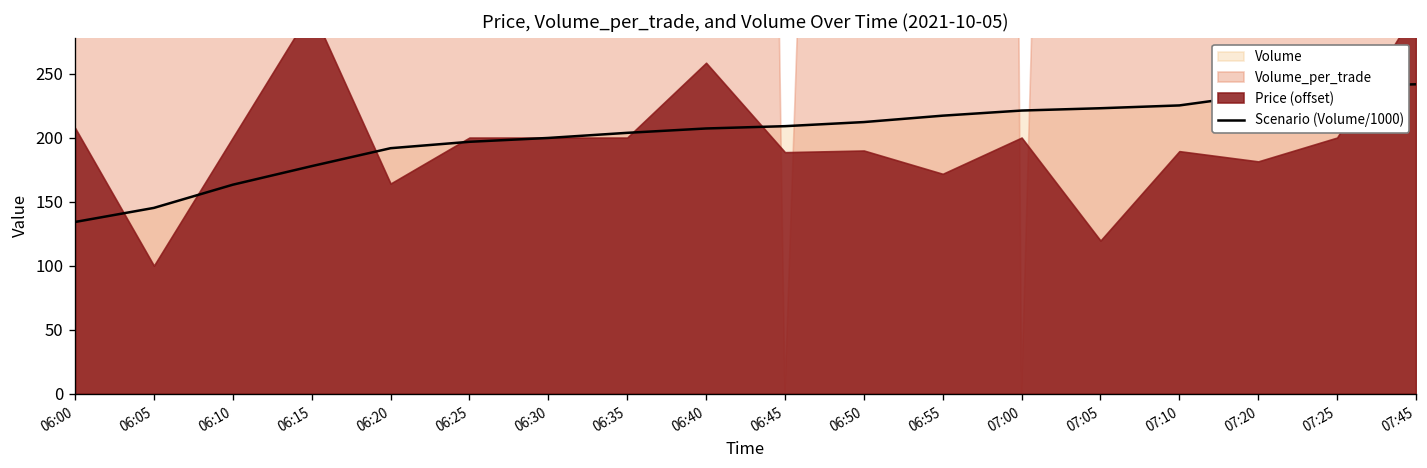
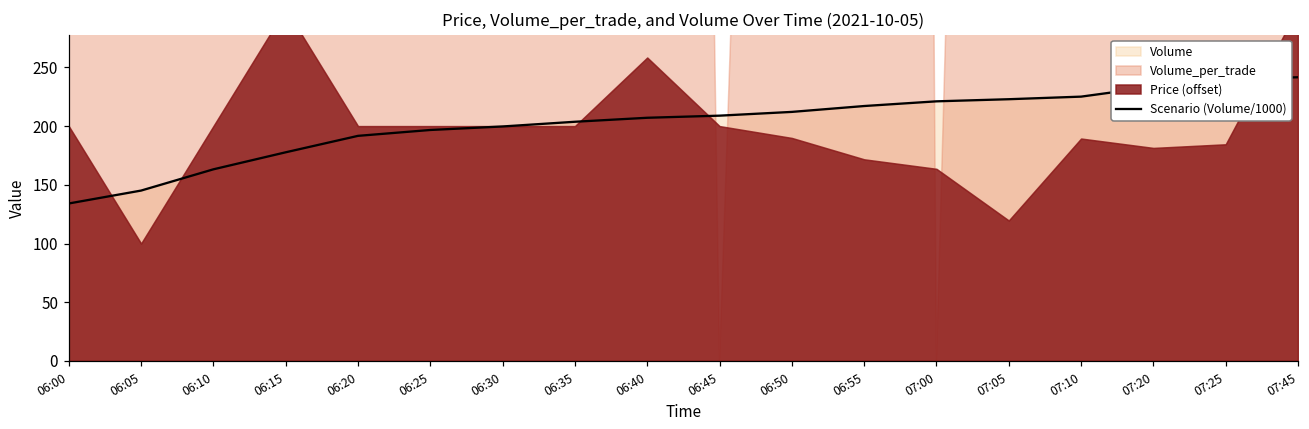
Price (offset), 06:00: 208 -> 200
Price (offset), 06:20: 164 -> 200
Price (offset), 06:45: 189 -> 200
Price (offset), 07:00: 200 -> 164
Price (offset), 07:25: 200 -> 185
